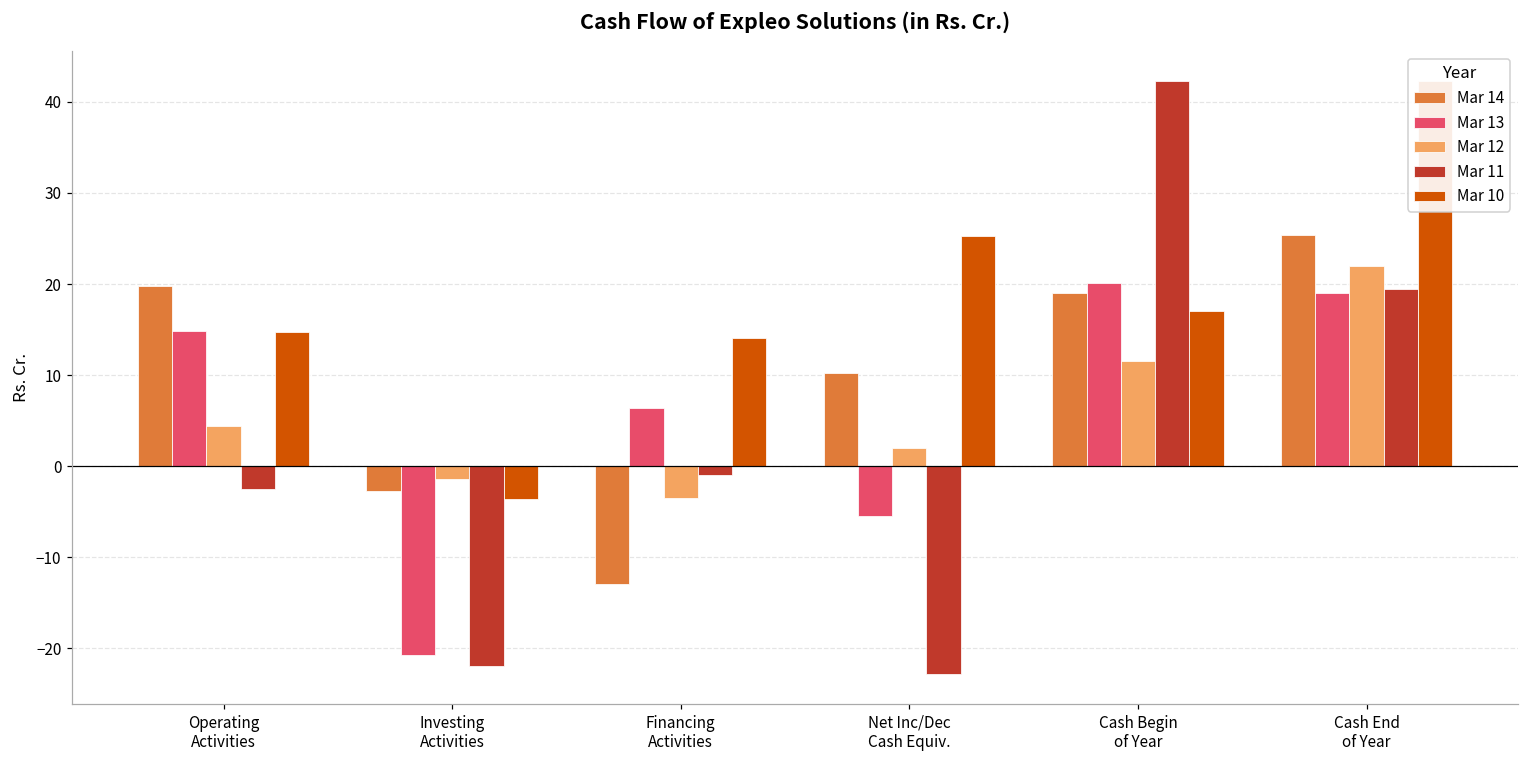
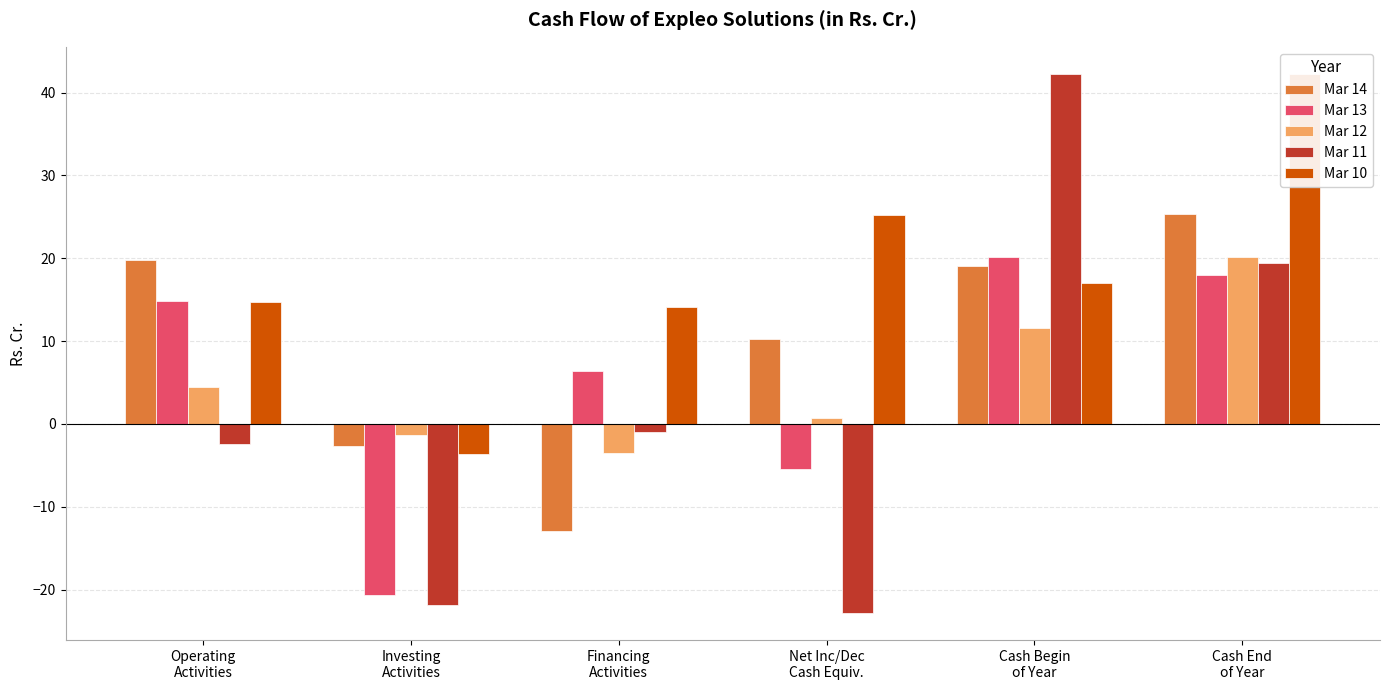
Mar 12, Net Inc/Dec Cash Equiv.: 2 -> 1
Mar 13, Cash End of Year: 19 -> 18
Mar 12, Cash End of Year: 22 -> 20
